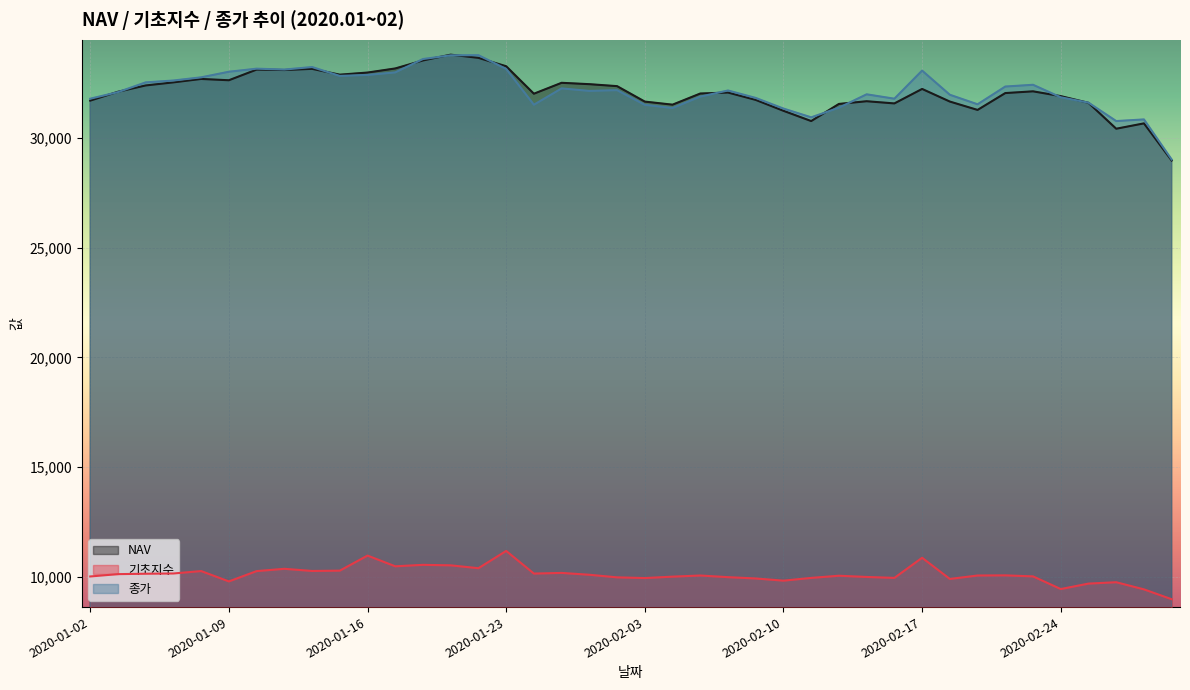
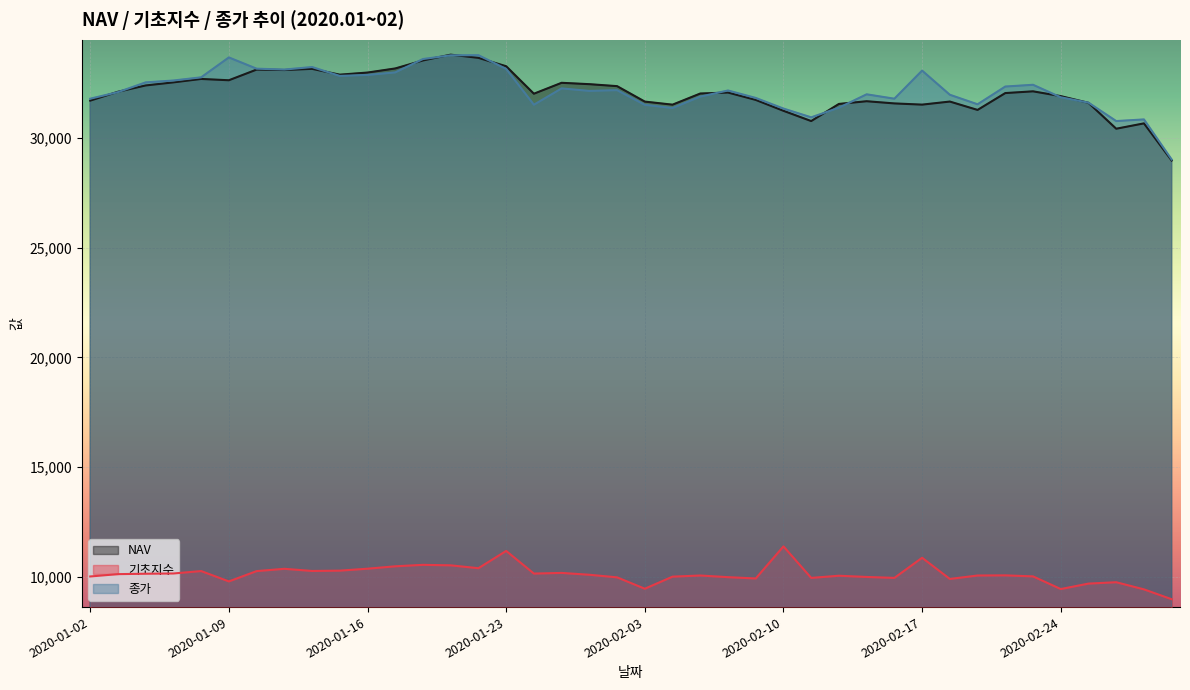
종가, 2020-01-09: 33,000 -> 33,700
기초지수, 2020-01-16: 11,000 -> 10,400
기초지수, 2020-02-03: 9,900 -> 9,400
기초지수, 2020-02-10: 9,800 -> 11,400
NAV, 2020-02-17: 32,200 -> 31,500
